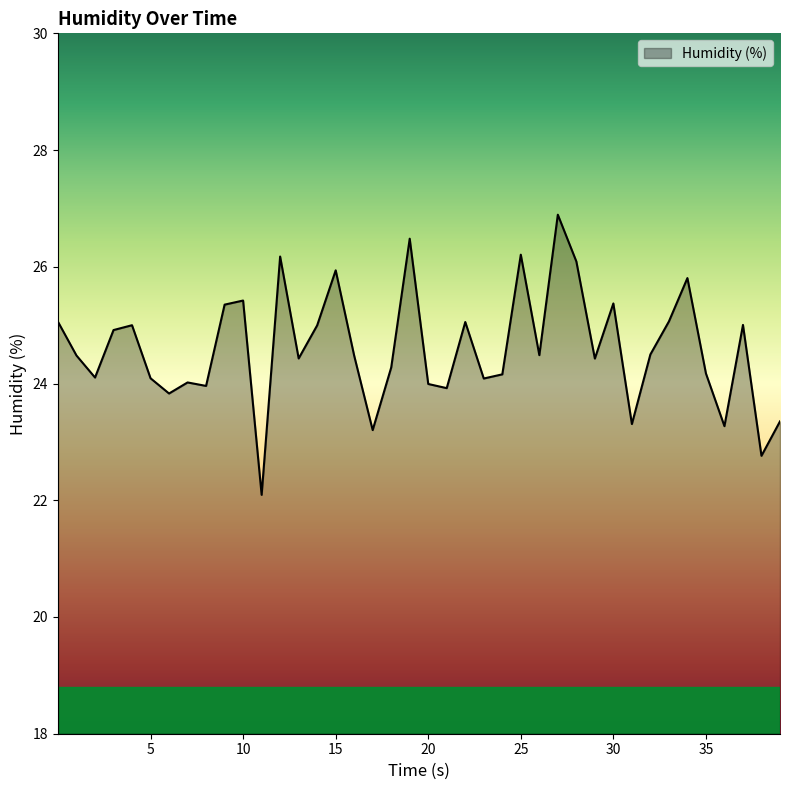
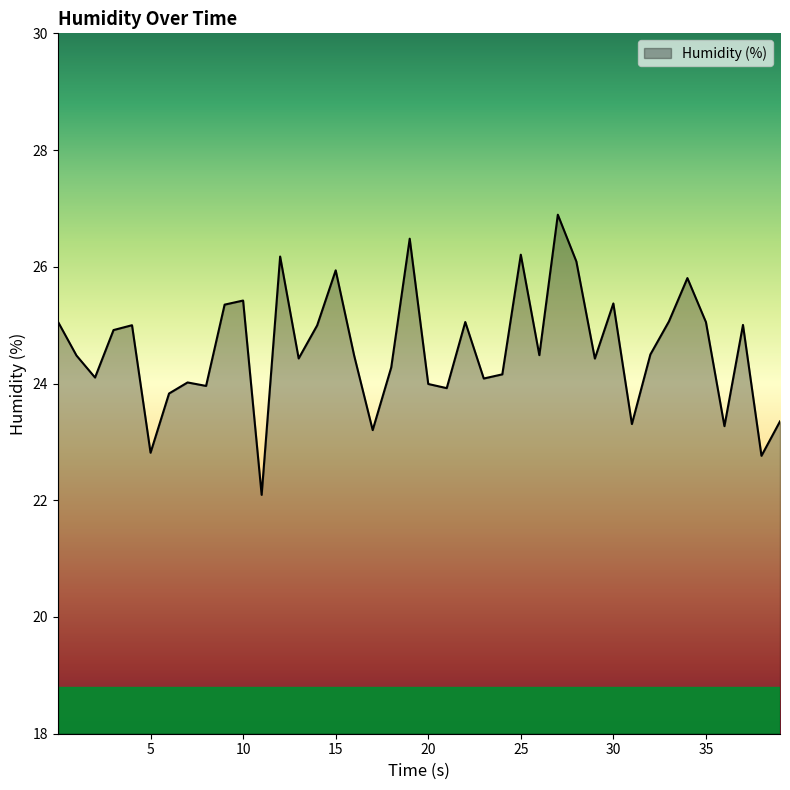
5: 24.1 -> 22.8
35: 24.2 -> 25.1
